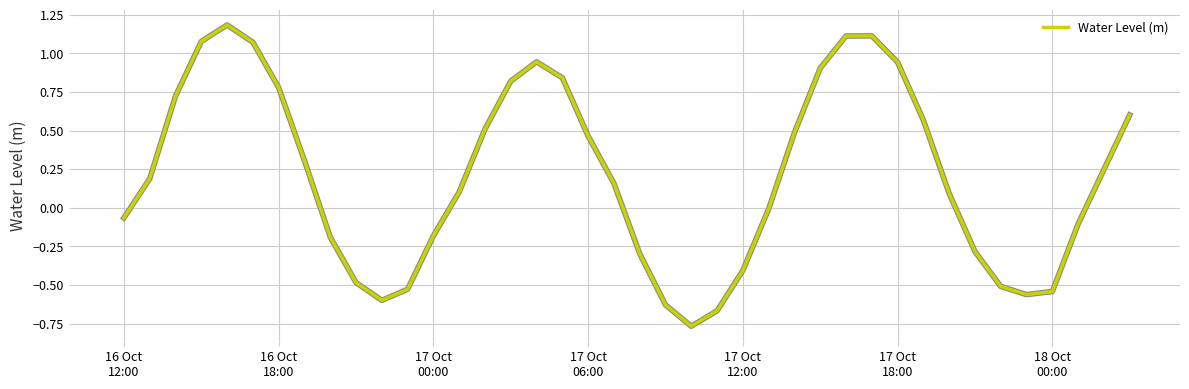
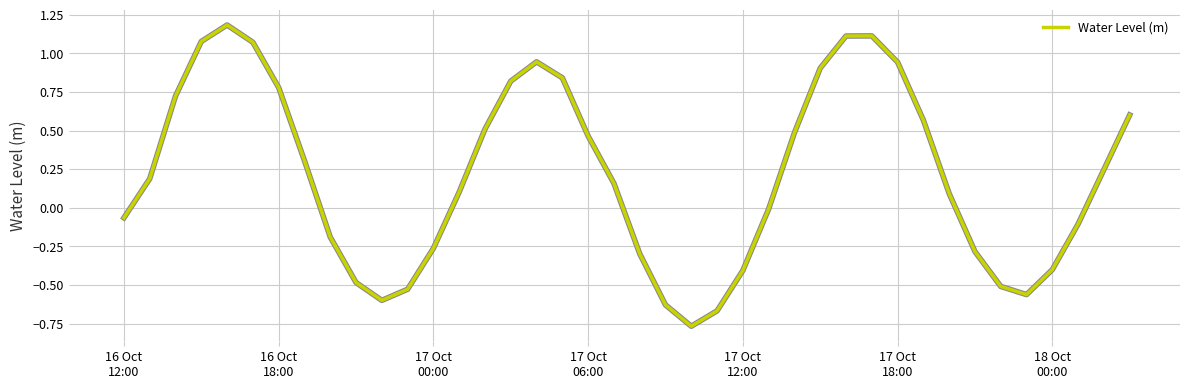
17 Oct 00:00: -0.18 -> -0.26
18 Oct 00:00: -0.54 -> -0.40
